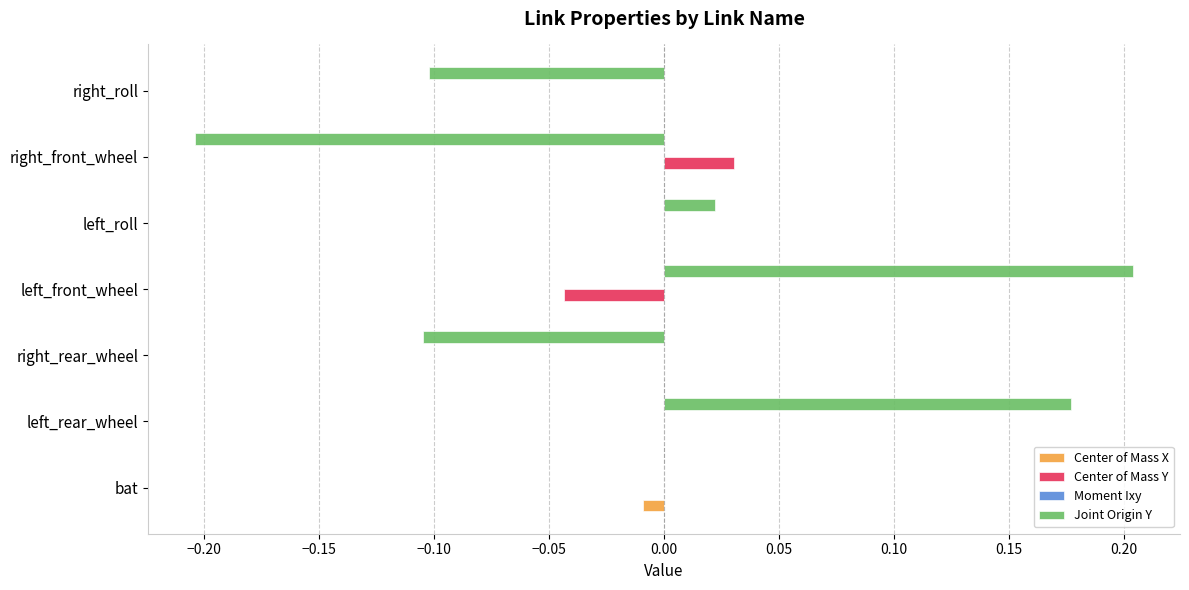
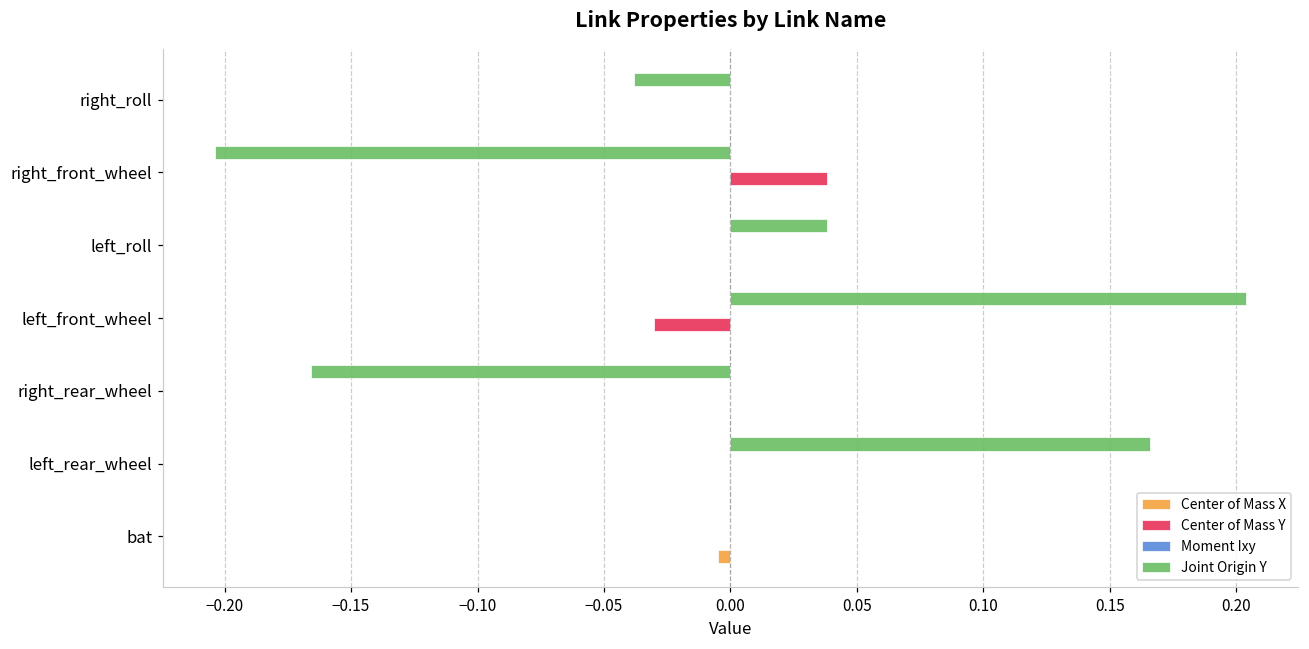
Joint Origin Y, right_roll: -0.102 -> -0.038
Center of Mass Y, right_front_wheel: 0.030 -> 0.038
Joint Origin Y, left_roll: 0.022 -> 0.038
Center of Mass Y, left_front_wheel: -0.044 -> -0.030
Joint Origin Y, right_rear_wheel: -0.105 -> -0.166
Joint Origin Y, left_rear_wheel: 0.177 -> 0.166
Center of Mass X, bat: -0.009 -> -0.005
